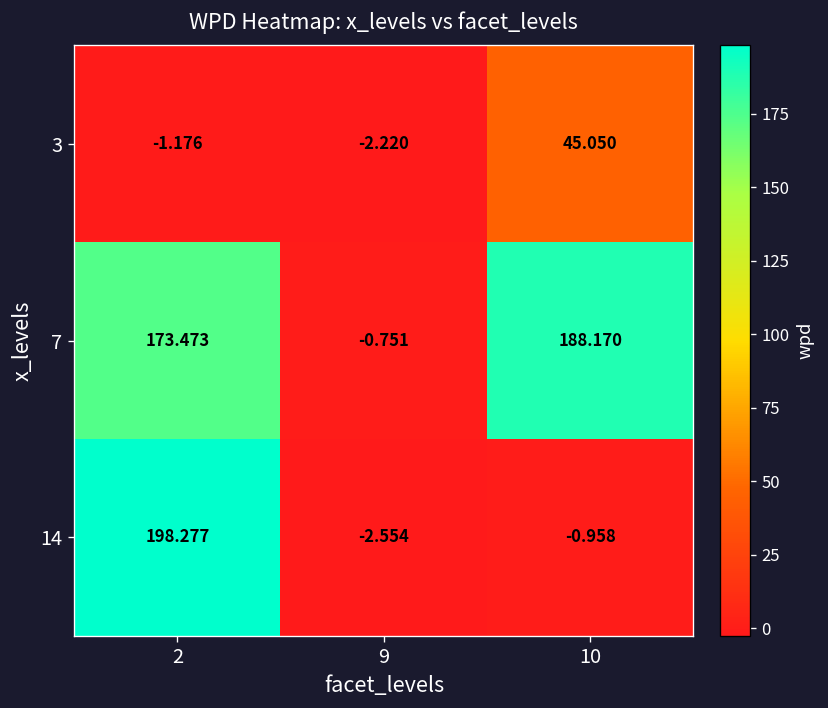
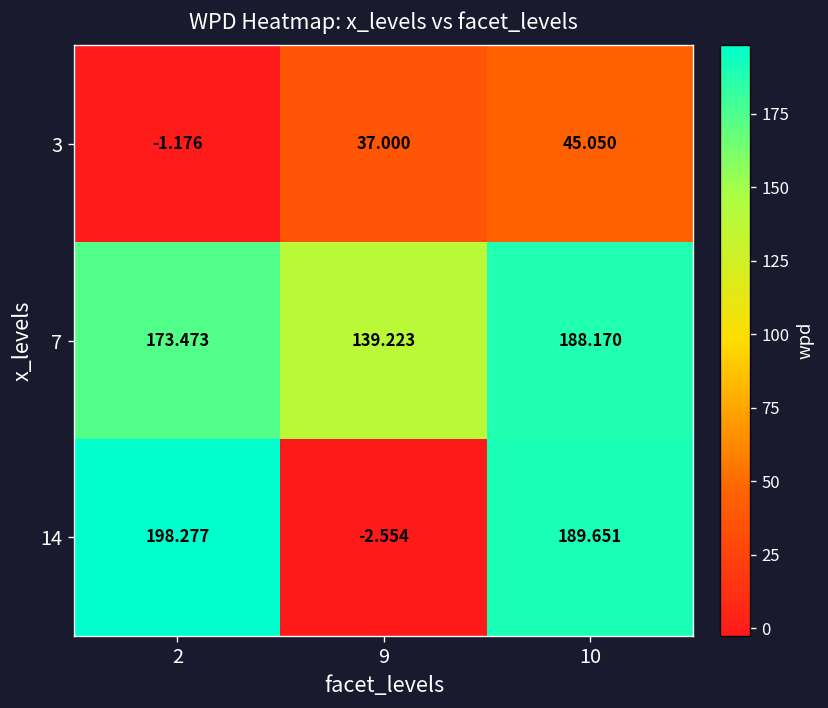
3, 9: -2.220 -> 37.000
7, 9: -0.751 -> 139.223
14, 10: -0.958 -> 189.651
